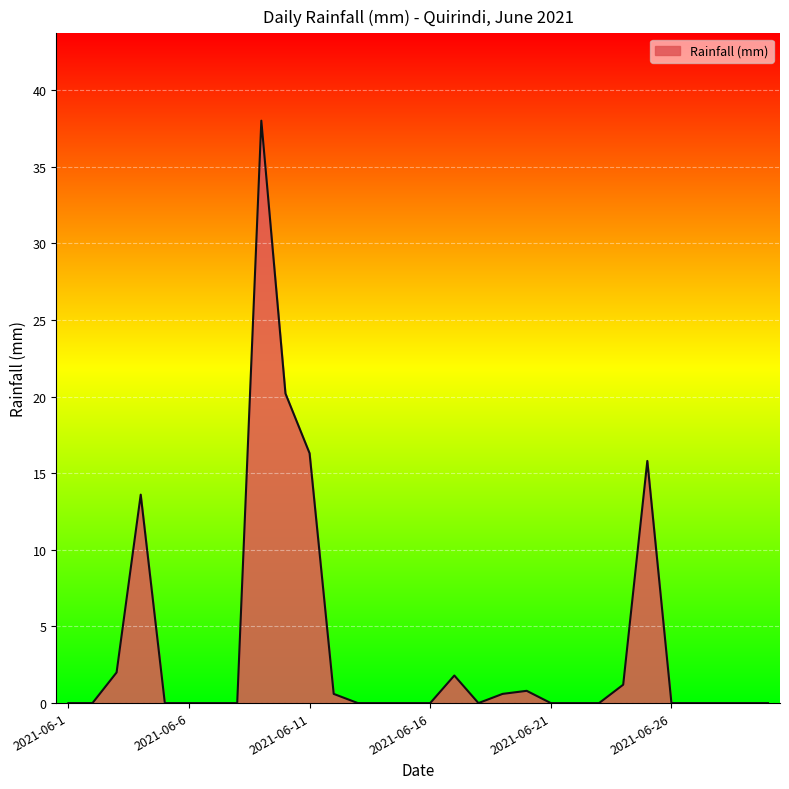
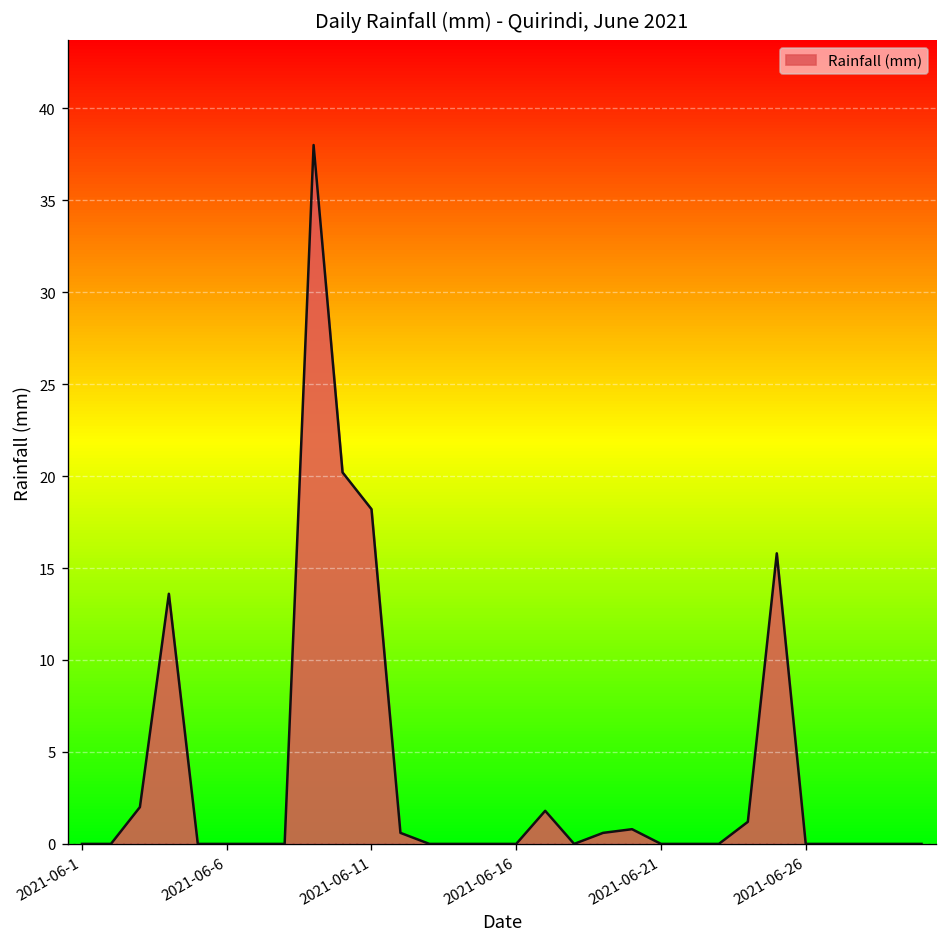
2021-06-11: 16.3 -> 18.2
